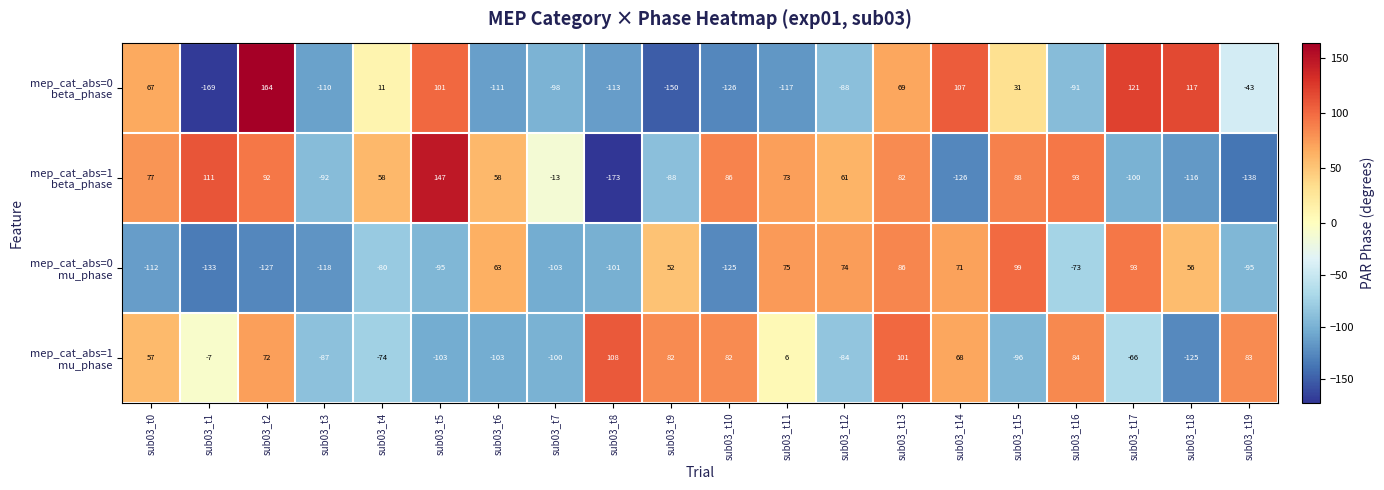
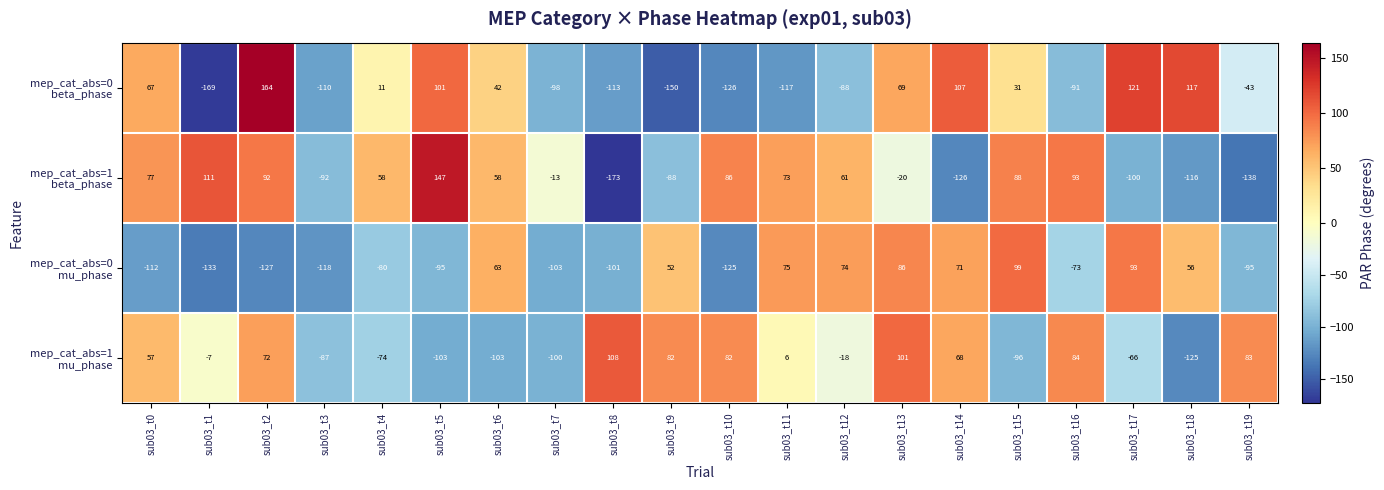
mep_cat_abs=0 beta_phase, sub03_t6: -111 -> 42
mep_cat_abs=1 beta_phase, sub03_t13: 82 -> -20
mep_cat_abs=1 mu_phase, sub03_t12: -84 -> -18
